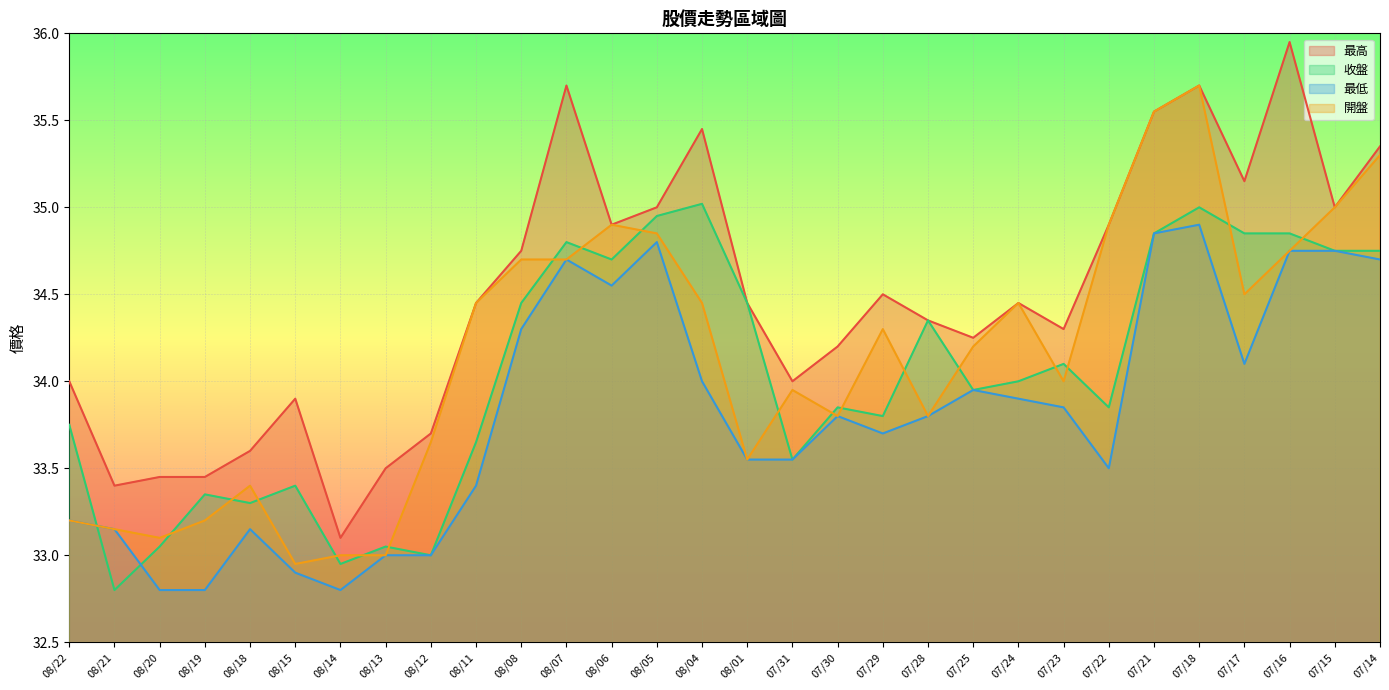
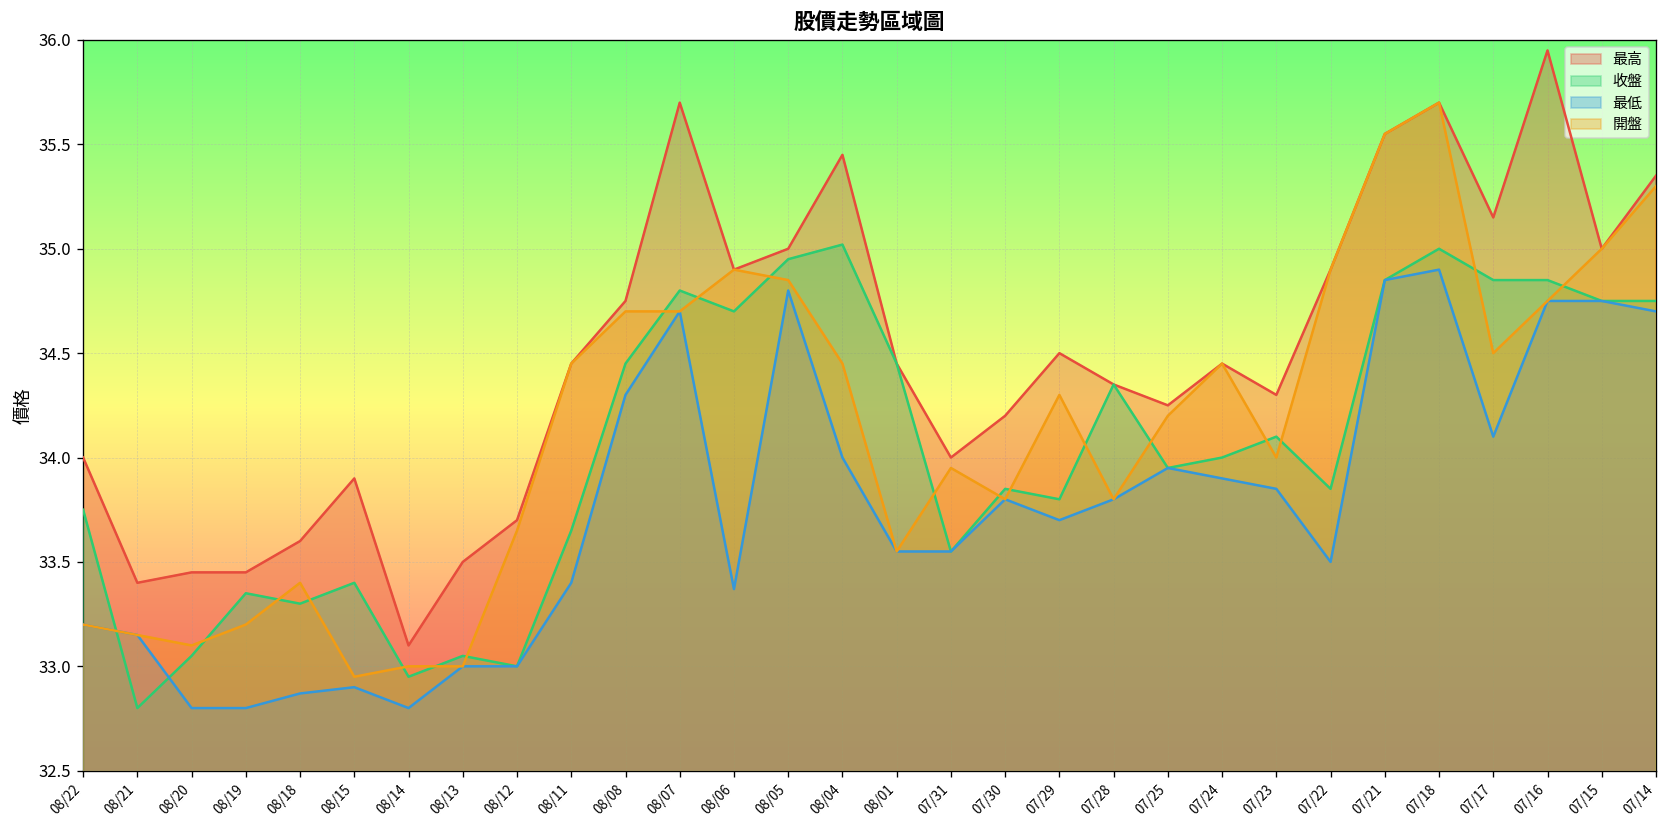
最低, 08/18: 33.15 -> 32.87
最低, 08/06: 34.55 -> 33.37
